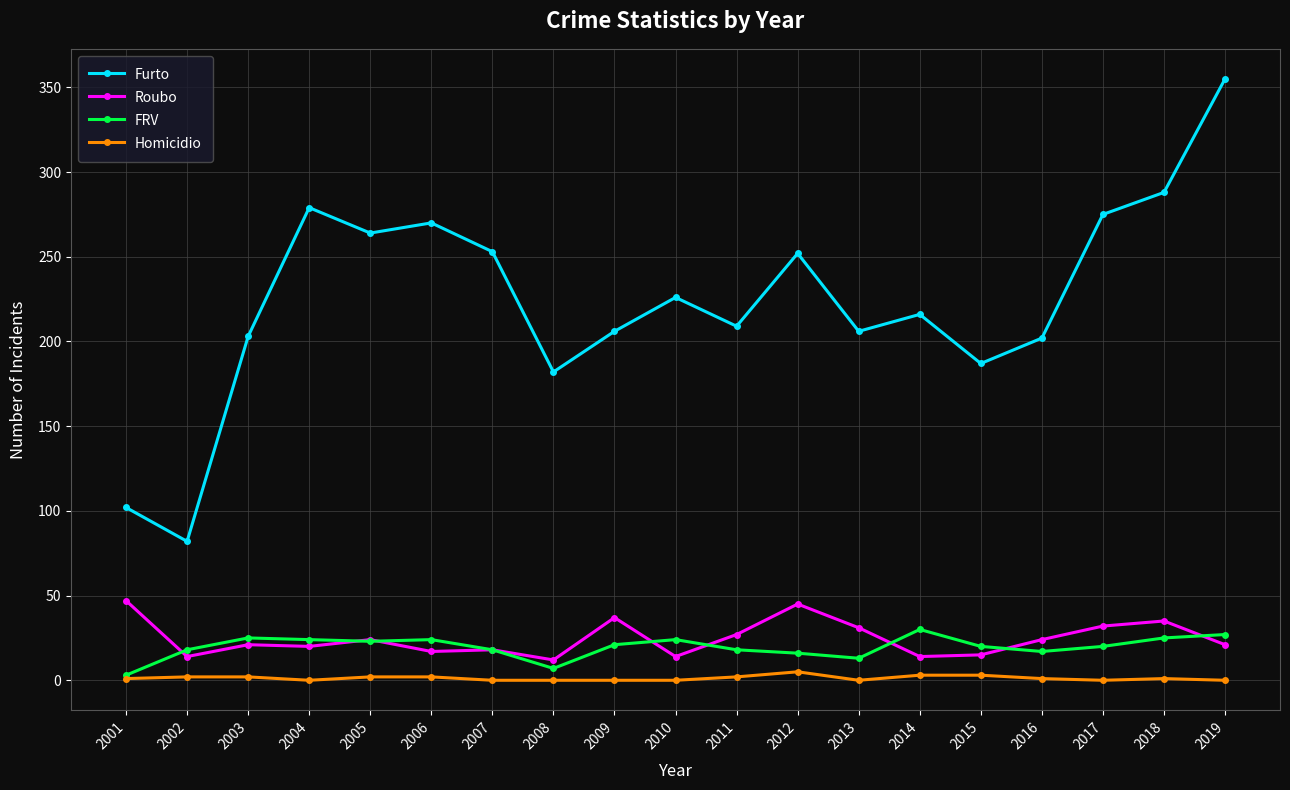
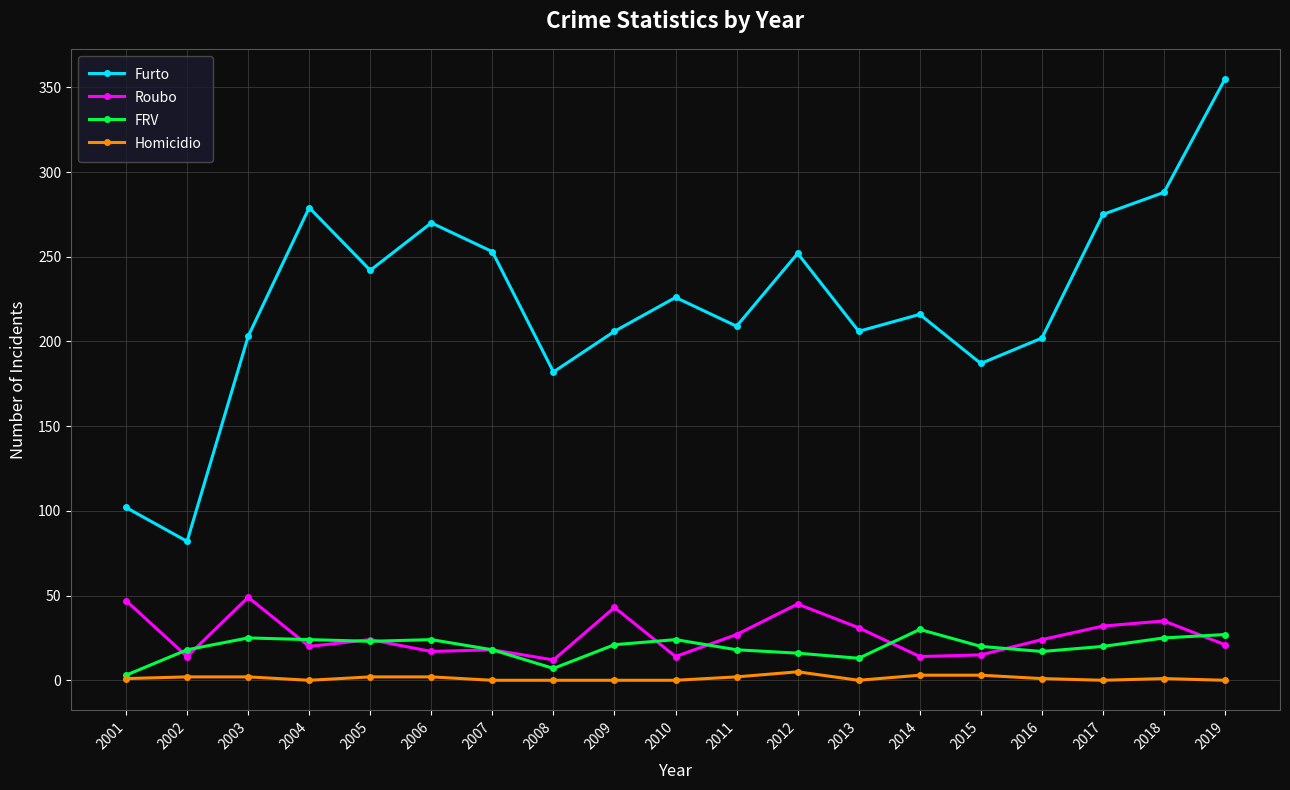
Roubo, 2003: 21 -> 49
Furto, 2005: 264 -> 242
Roubo, 2009: 37 -> 43
